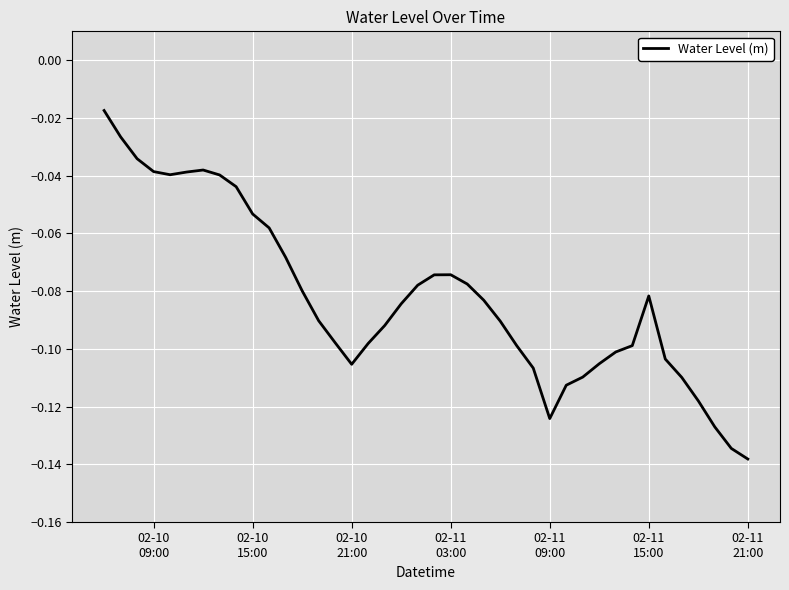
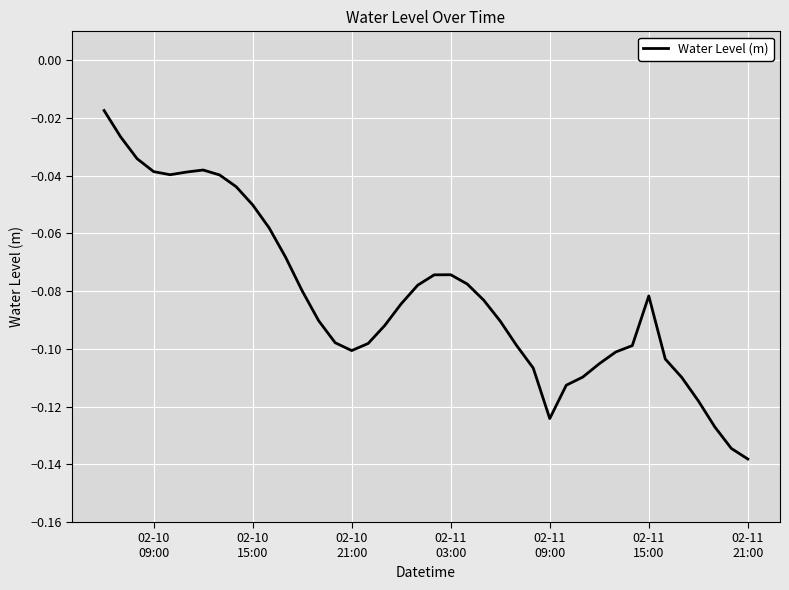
02-10 15:00: -0.053 -> -0.050
02-10 21:00: -0.105 -> -0.101
